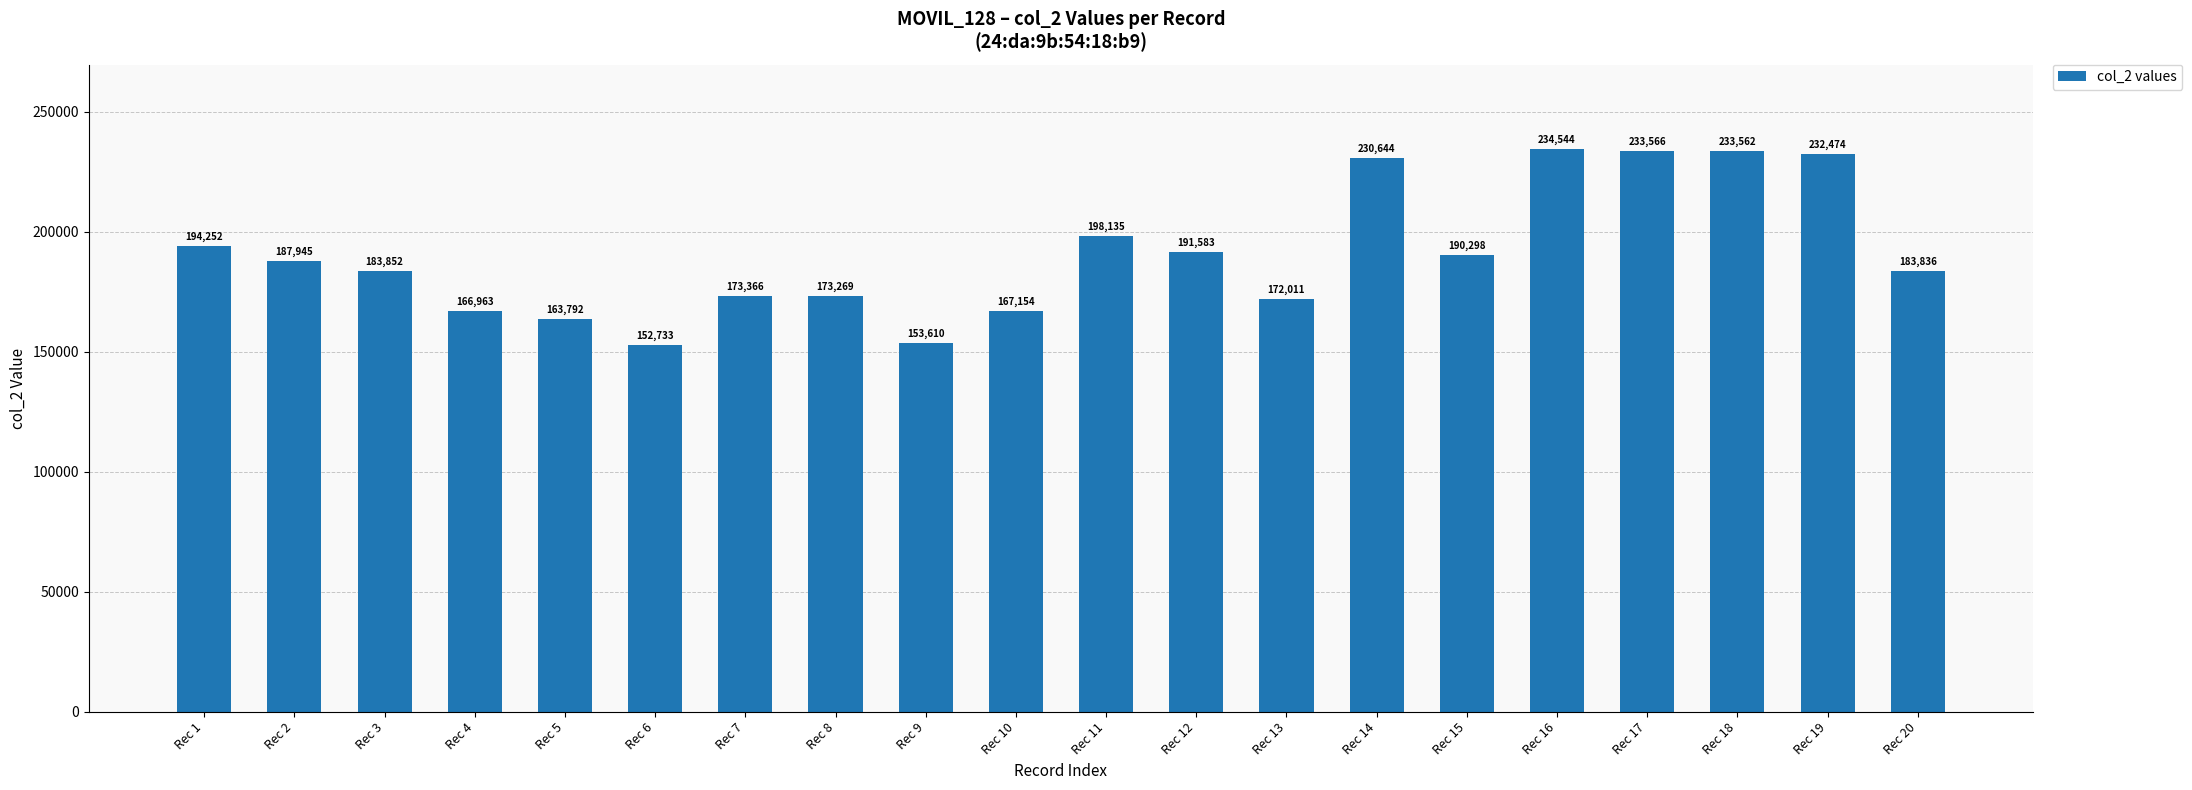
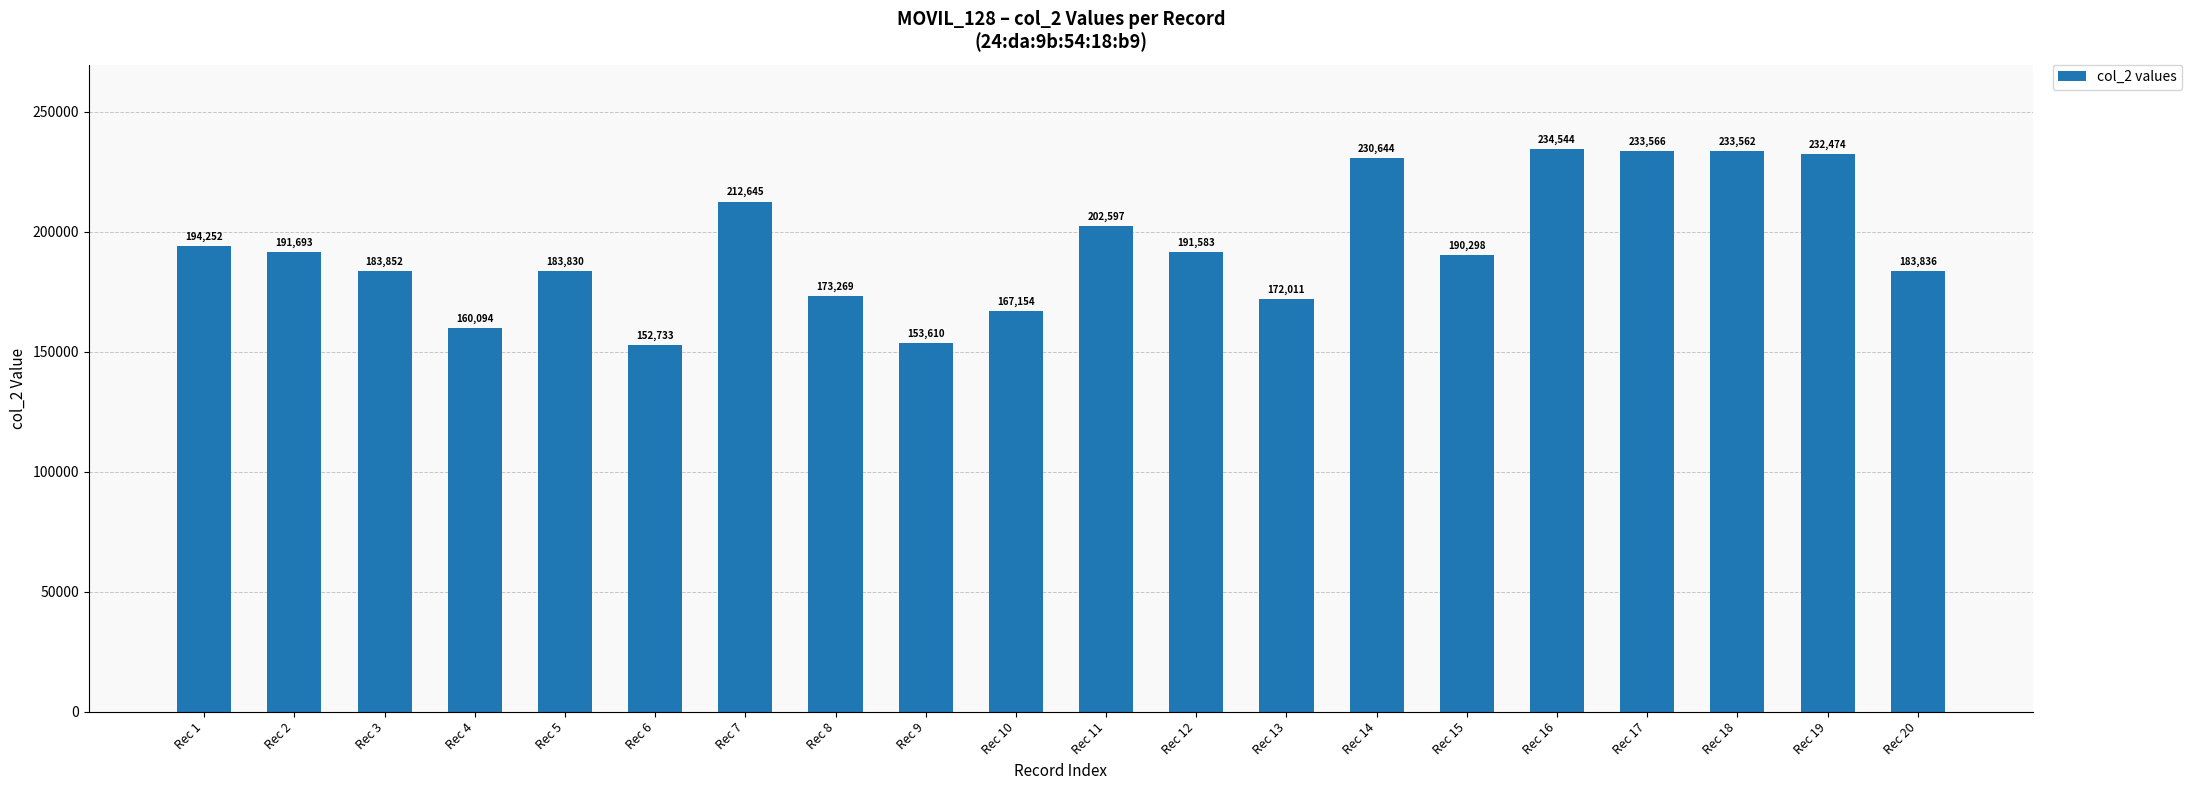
Rec 2: 187,945 -> 191,693
Rec 4: 166,963 -> 160,094
Rec 5: 163,792 -> 183,830
Rec 7: 173,366 -> 212,645
Rec 11: 198,135 -> 202,597
